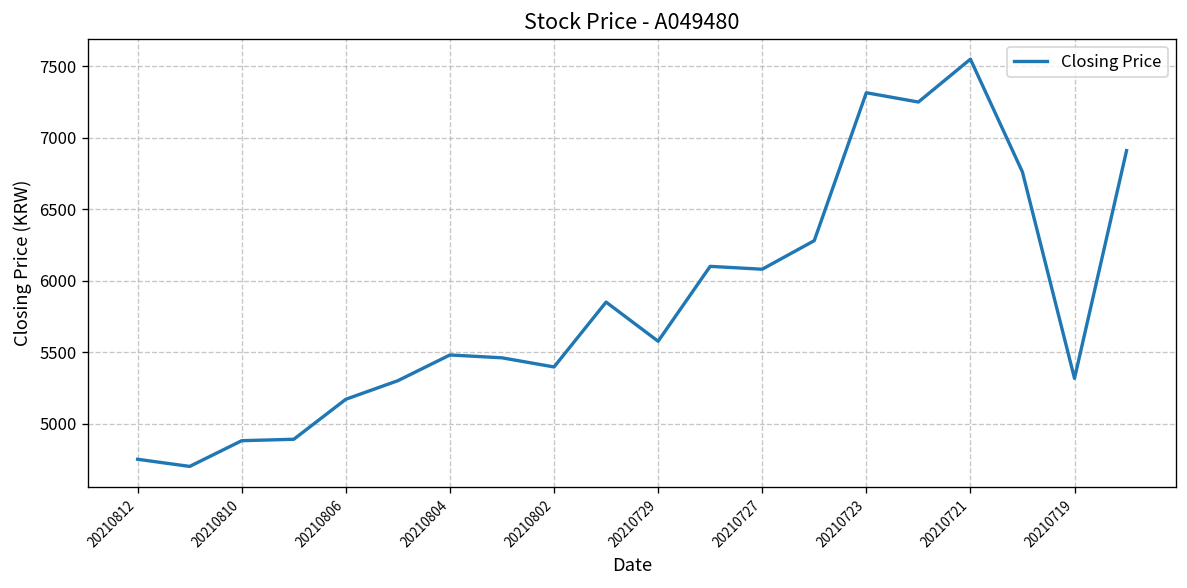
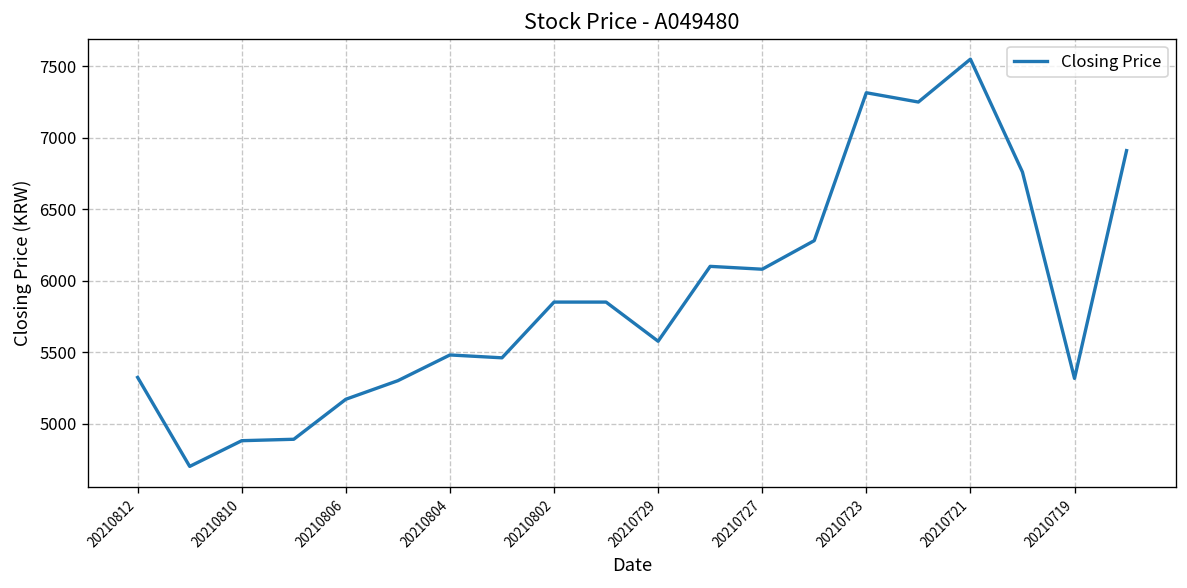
20210812: 4750 -> 5320
20210802: 5400 -> 5850
